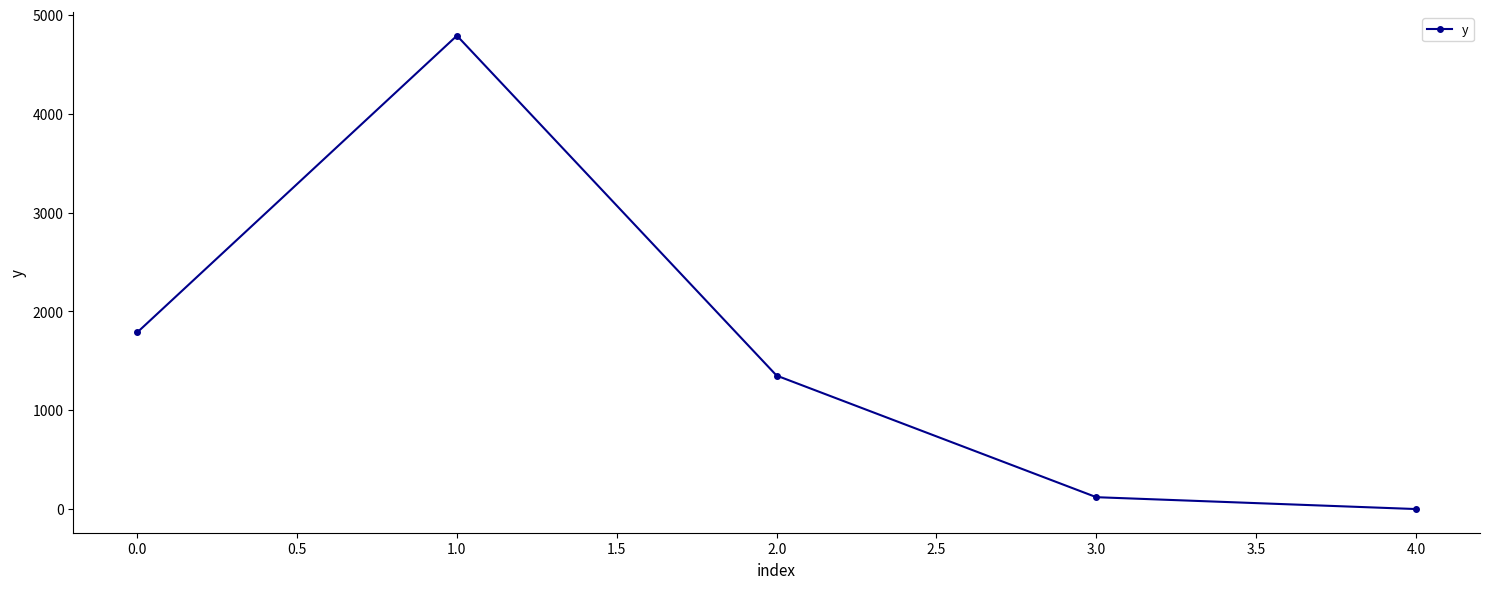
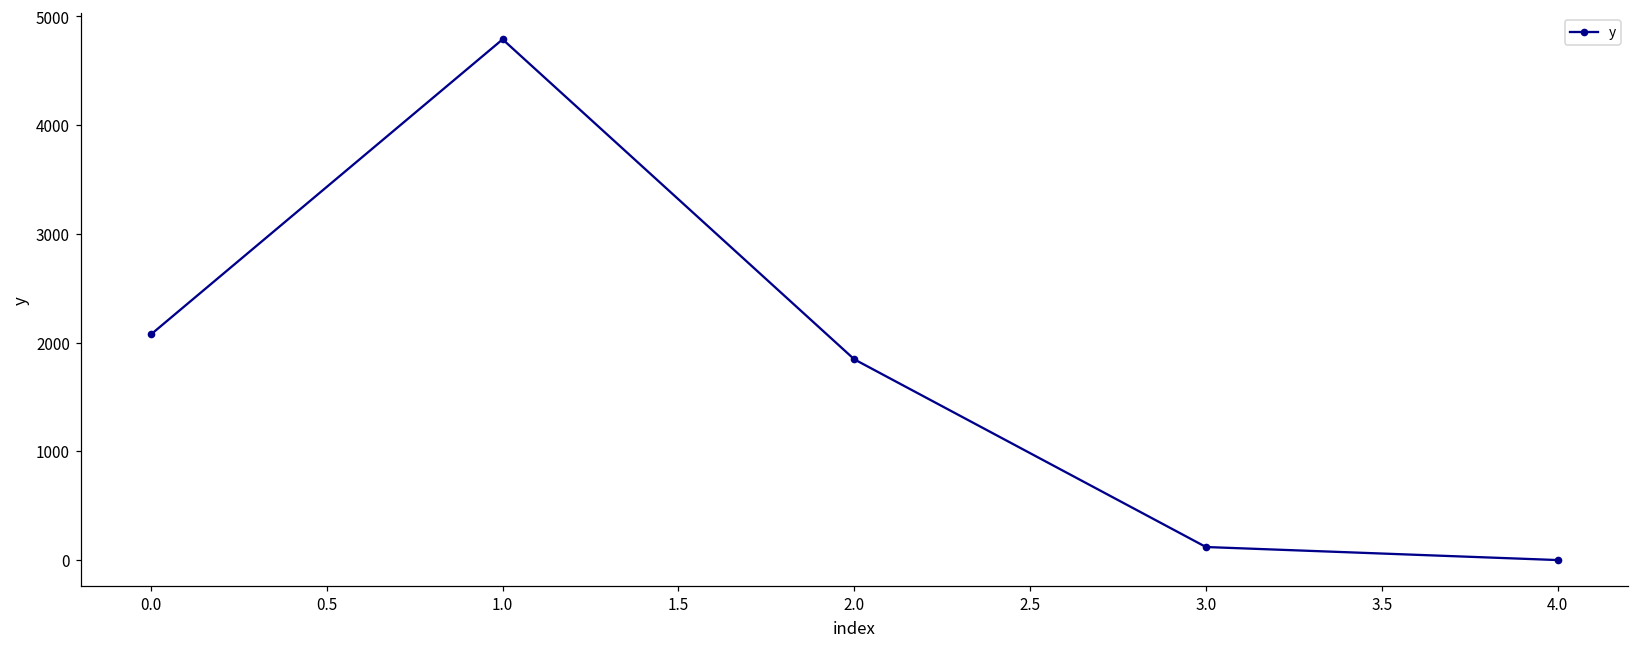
0.0: 1800 -> 2100
2.0: 1400 -> 1800
